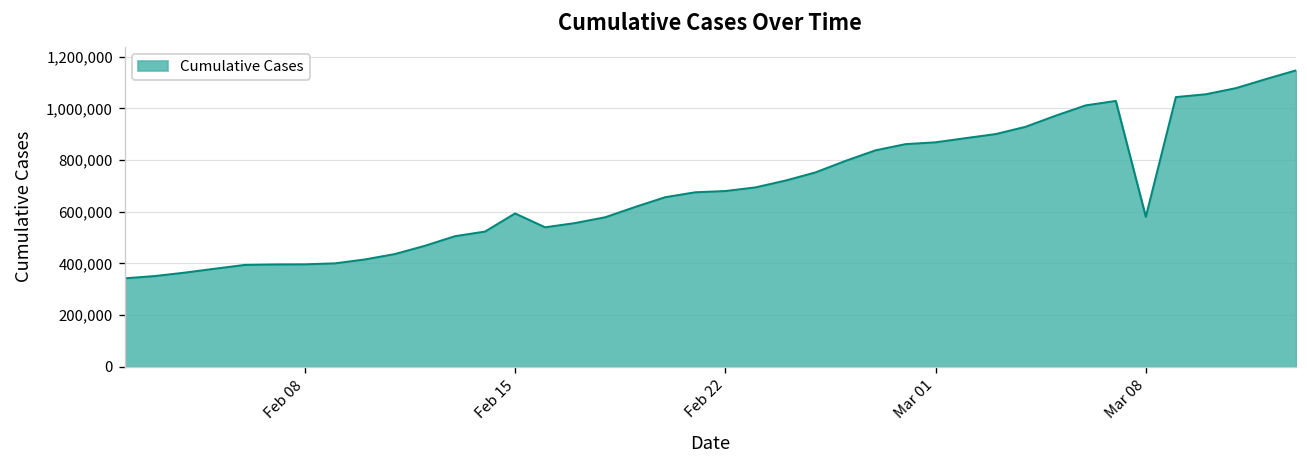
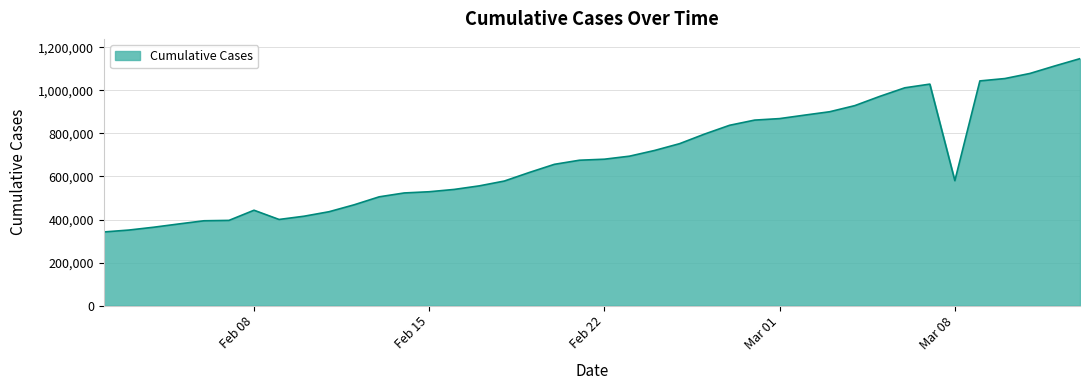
Feb 08: 400,000 -> 440,000
Feb 15: 590,000 -> 530,000
